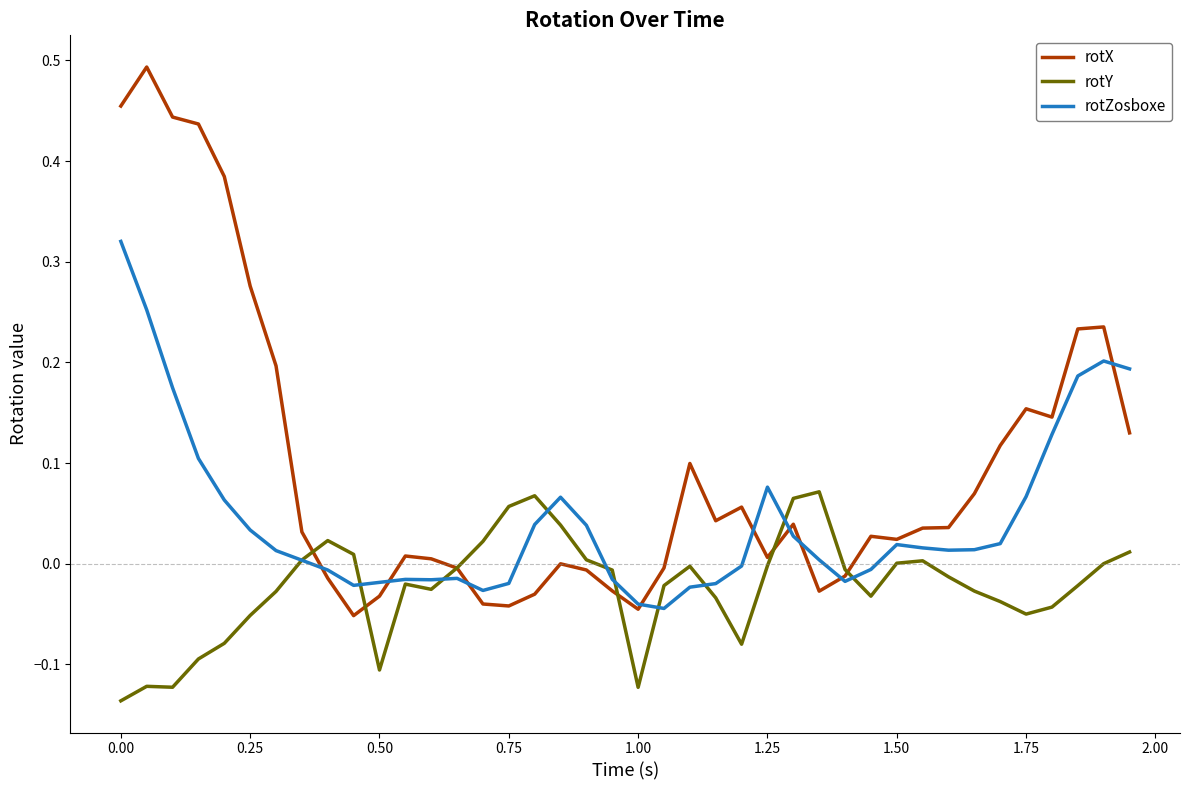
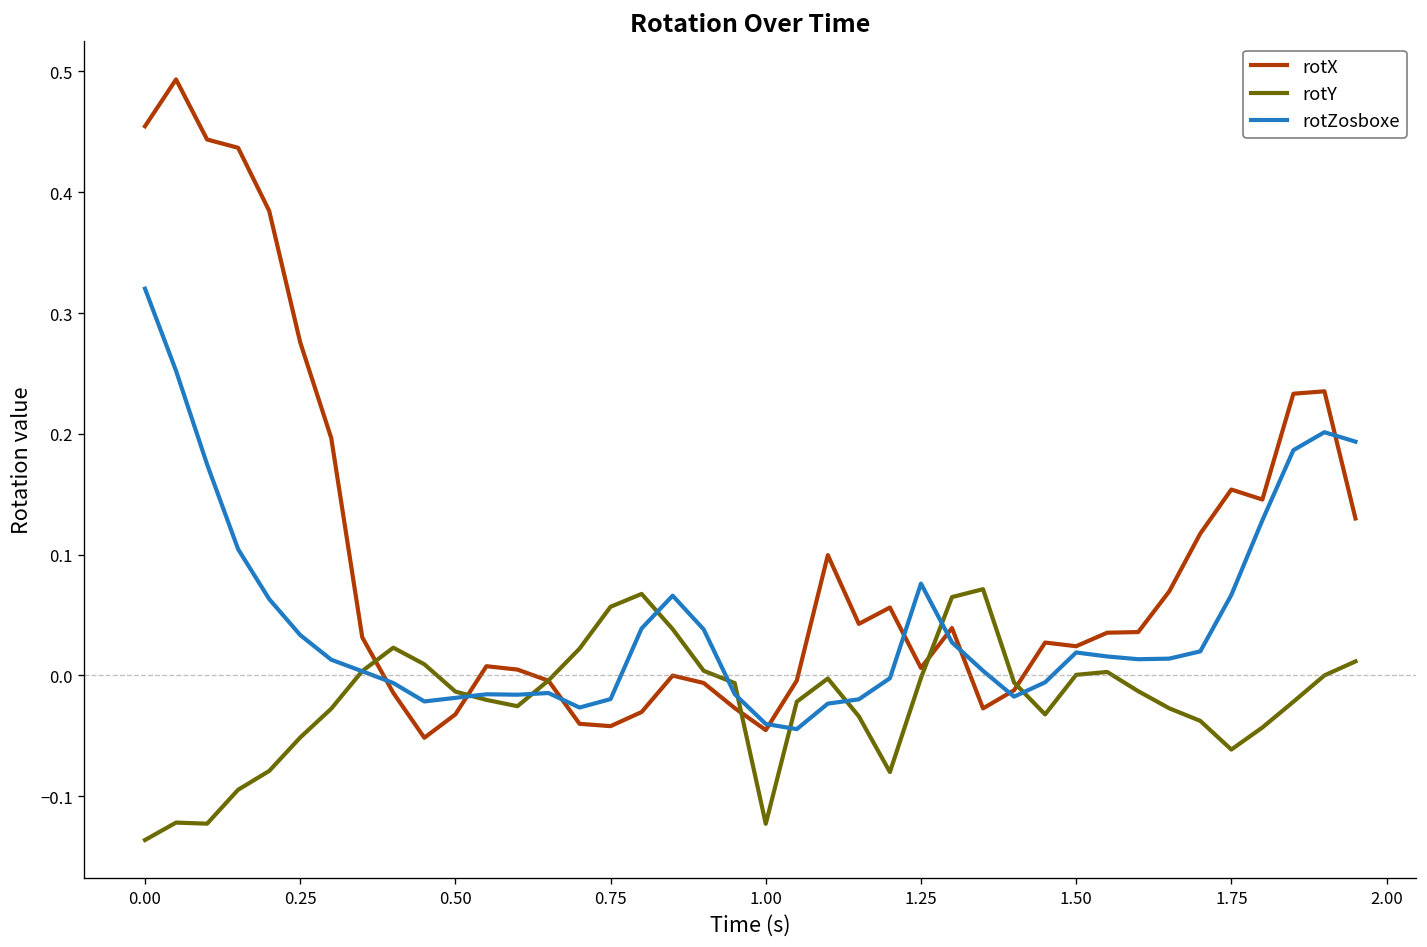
rotY, 0.50: -0.106 -> -0.013
rotY, 1.75: -0.050 -> -0.061
